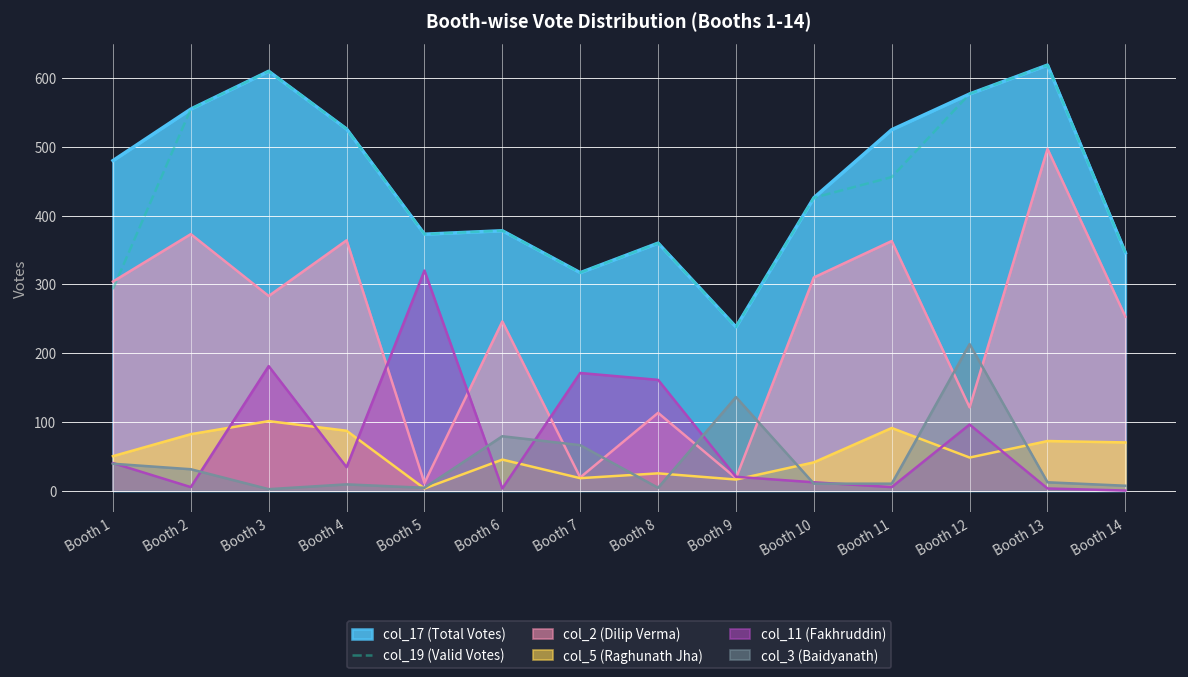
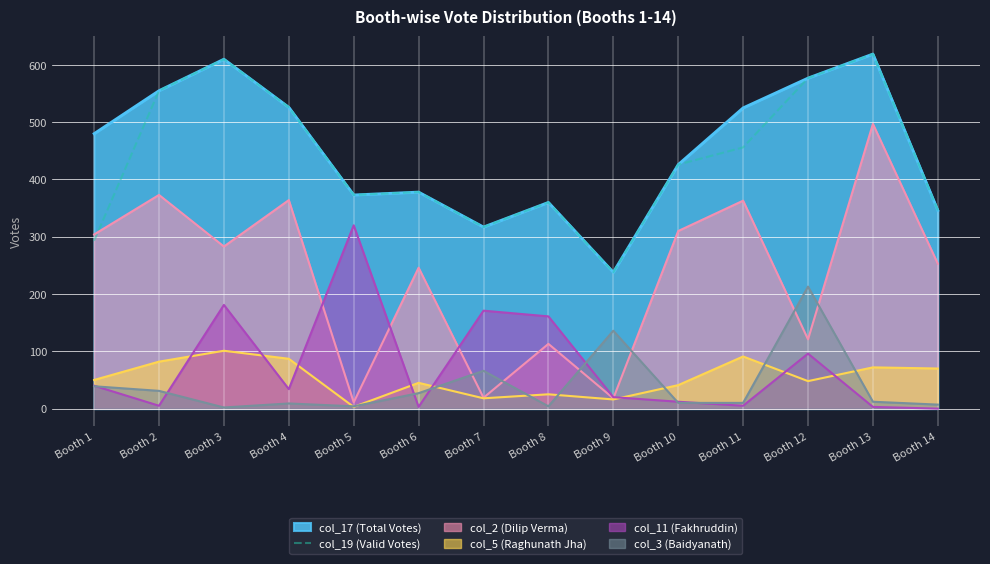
col_3 (Baidyanath), Booth 6: 80 -> 30
